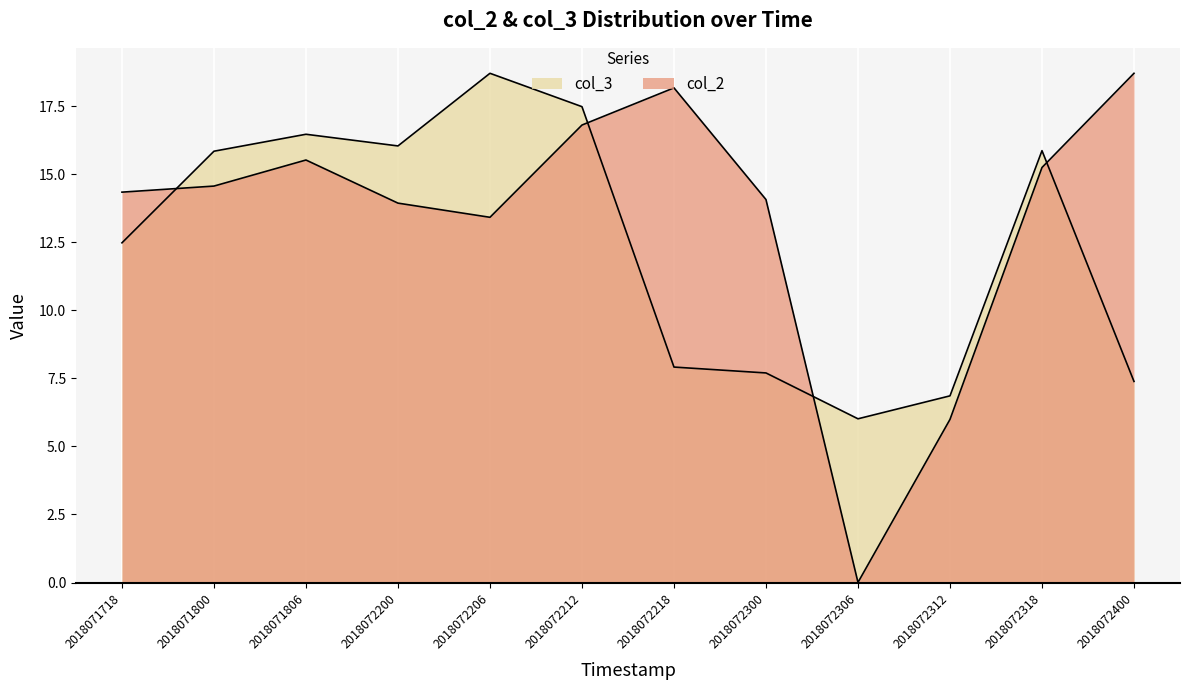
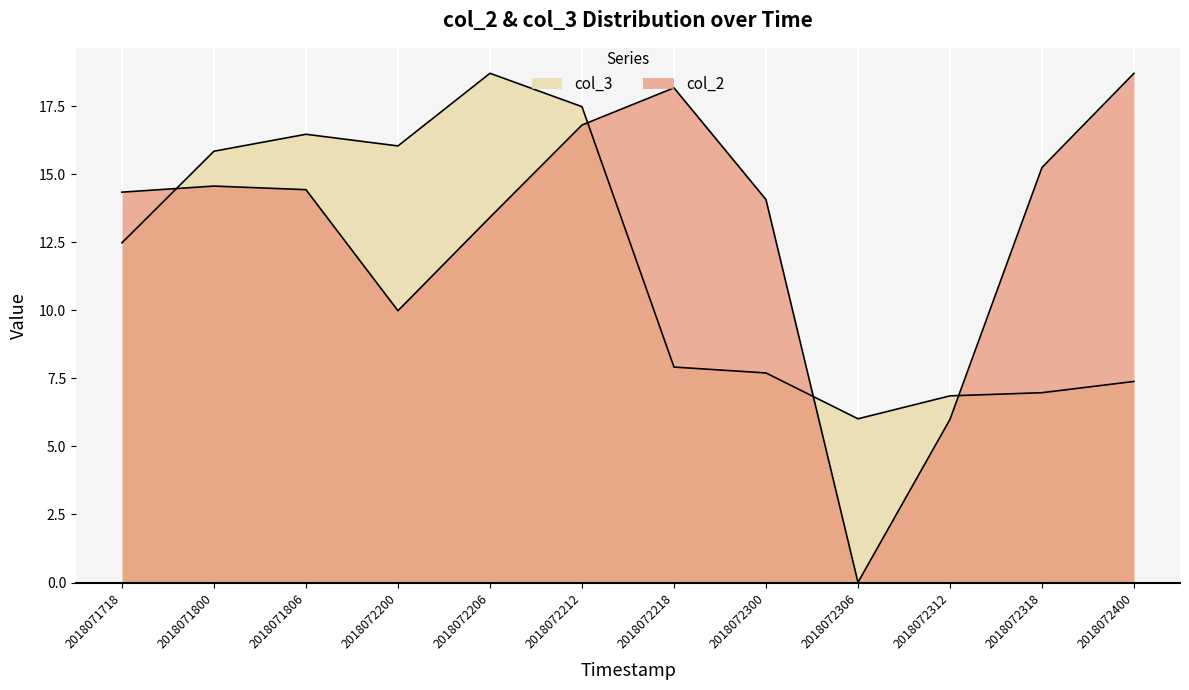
col_2, 2018071806: 15.5 -> 14.4
col_2, 2018072200: 13.9 -> 10.0
col_3, 2018072318: 15.9 -> 7.0
